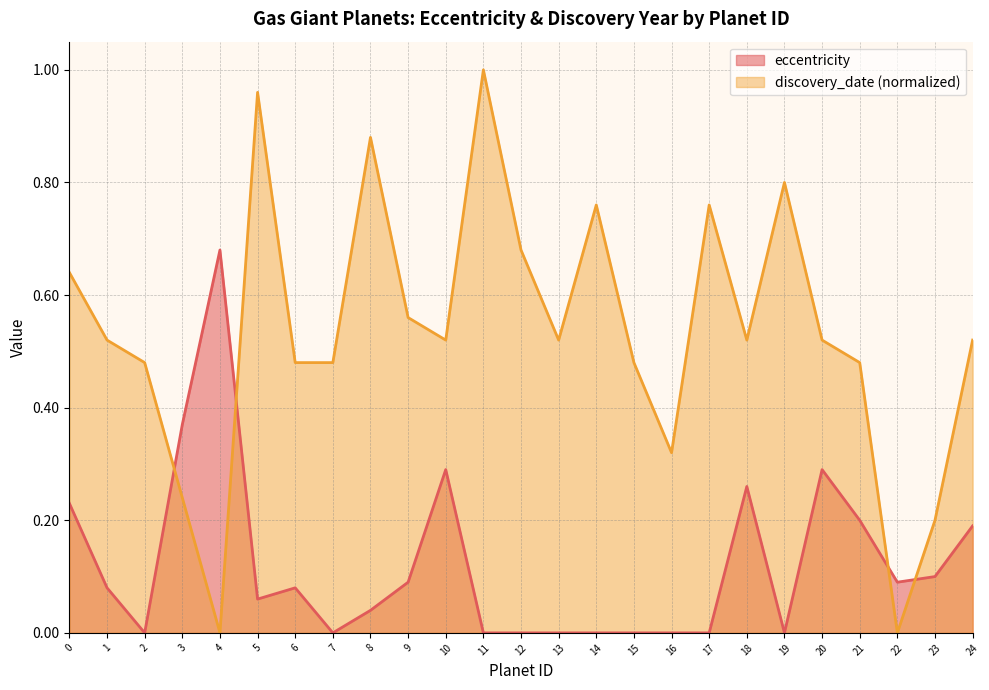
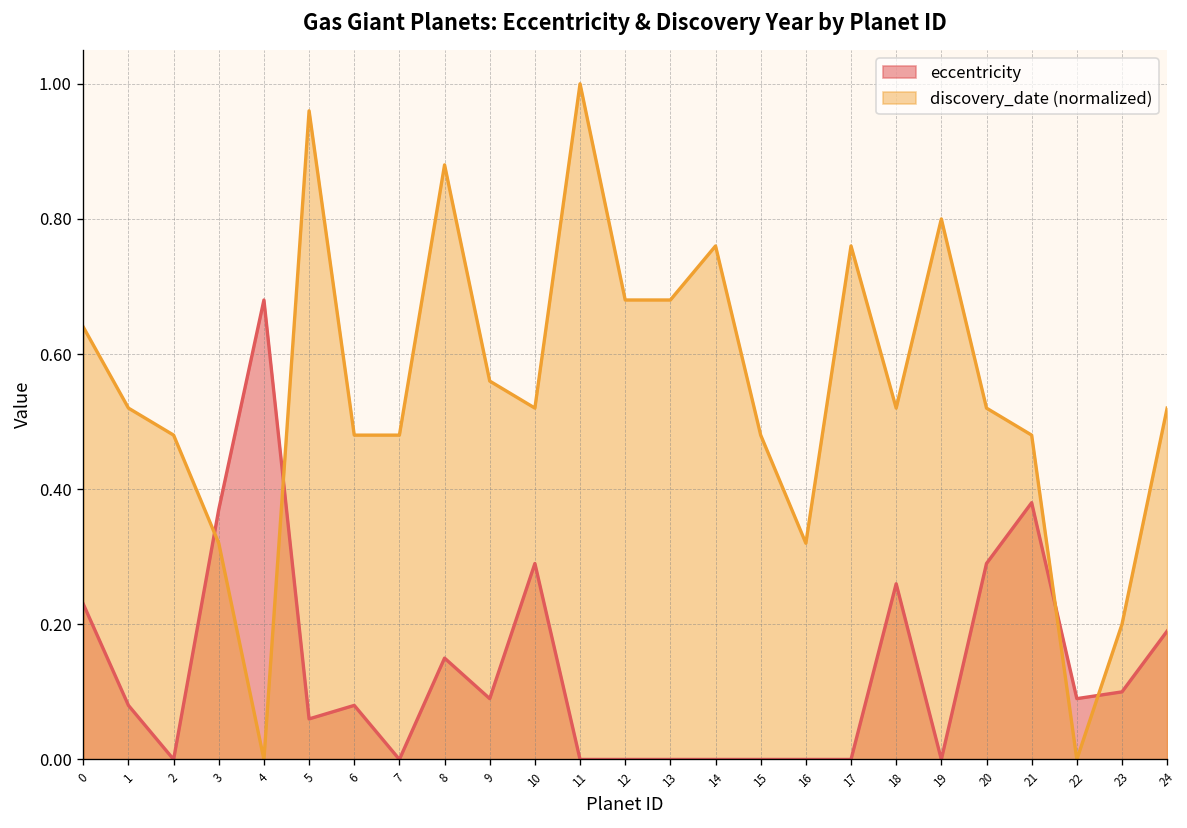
discovery_date (normalized), 3: 0.24 -> 0.32
eccentricity, 8: 0.04 -> 0.15
discovery_date (normalized), 13: 0.52 -> 0.68
eccentricity, 21: 0.20 -> 0.38
